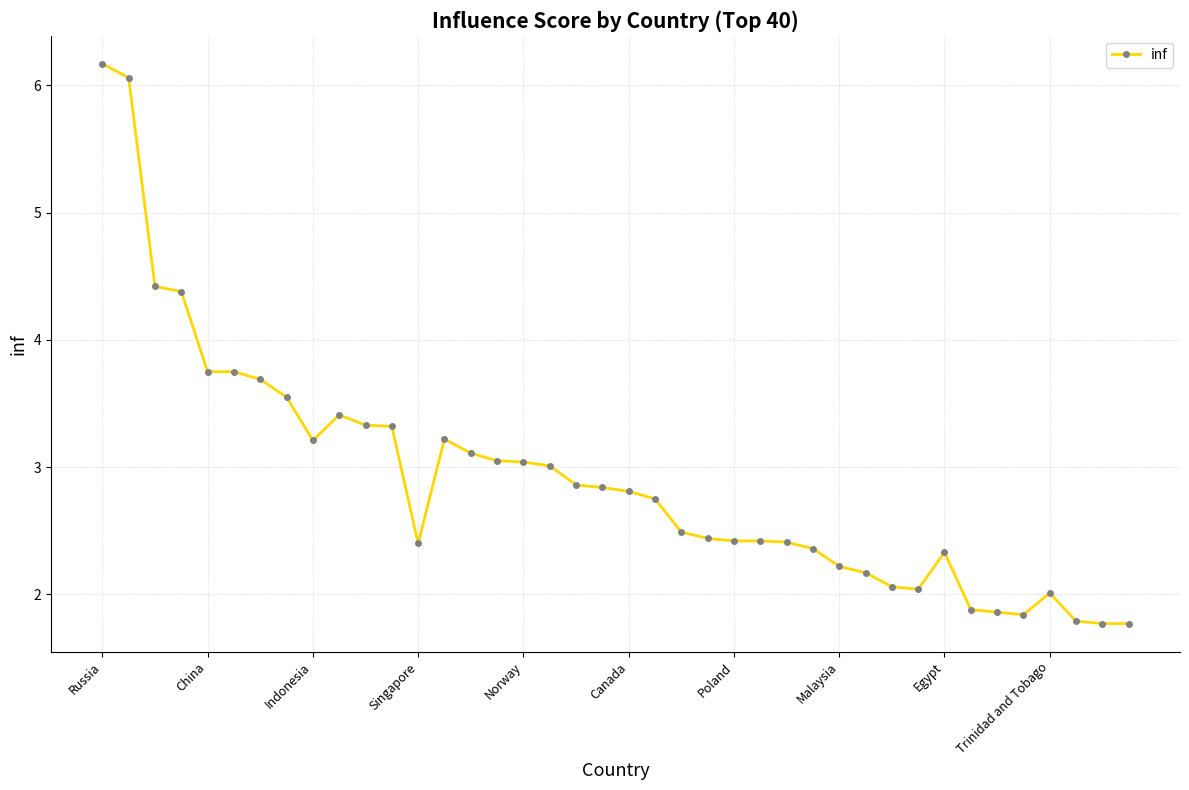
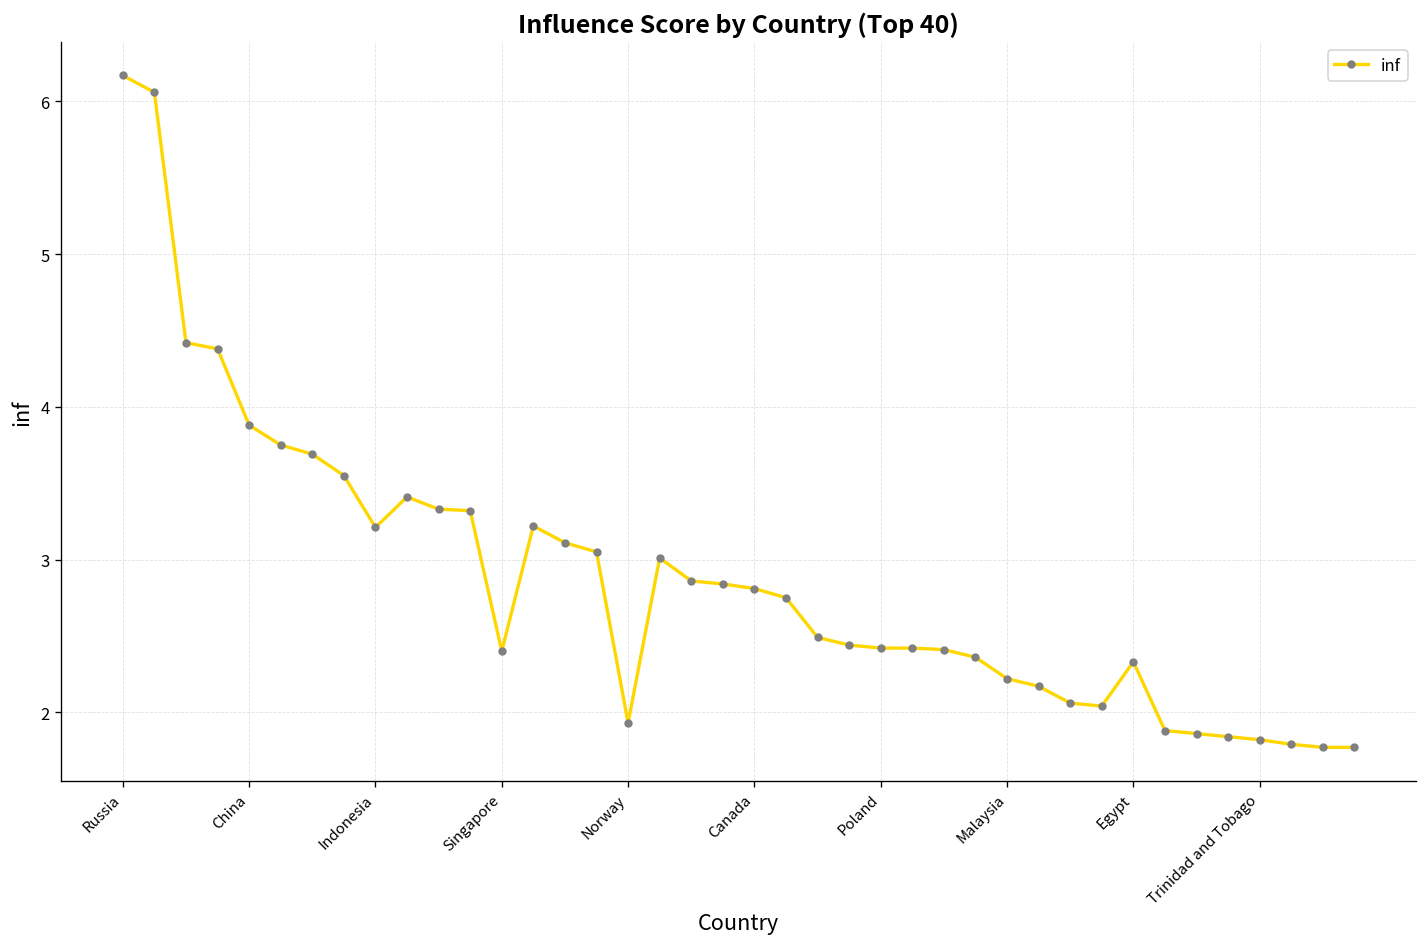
China: 3.75 -> 3.88
Norway: 3.04 -> 1.93
Trinidad and Tobago: 2.01 -> 1.82
